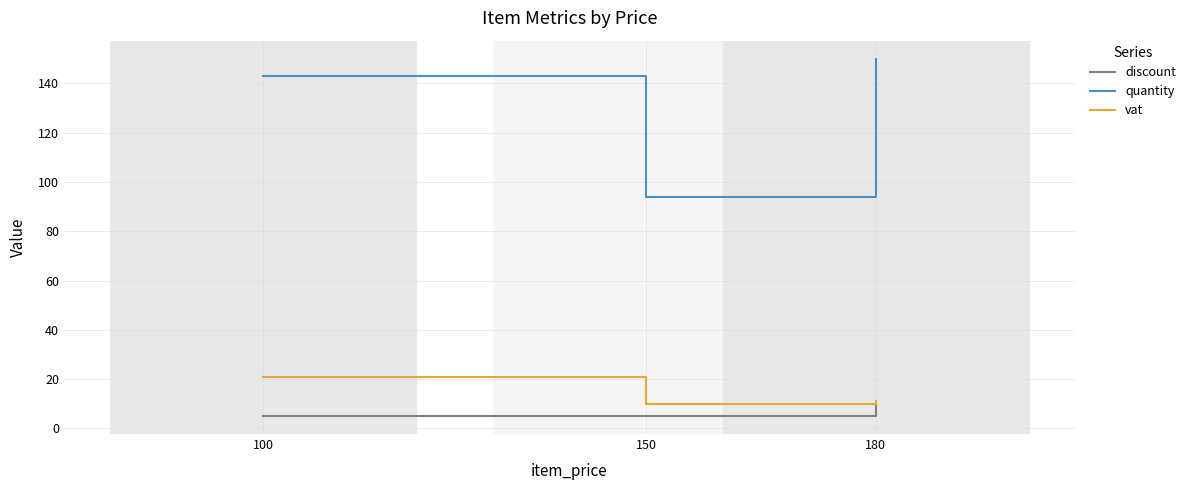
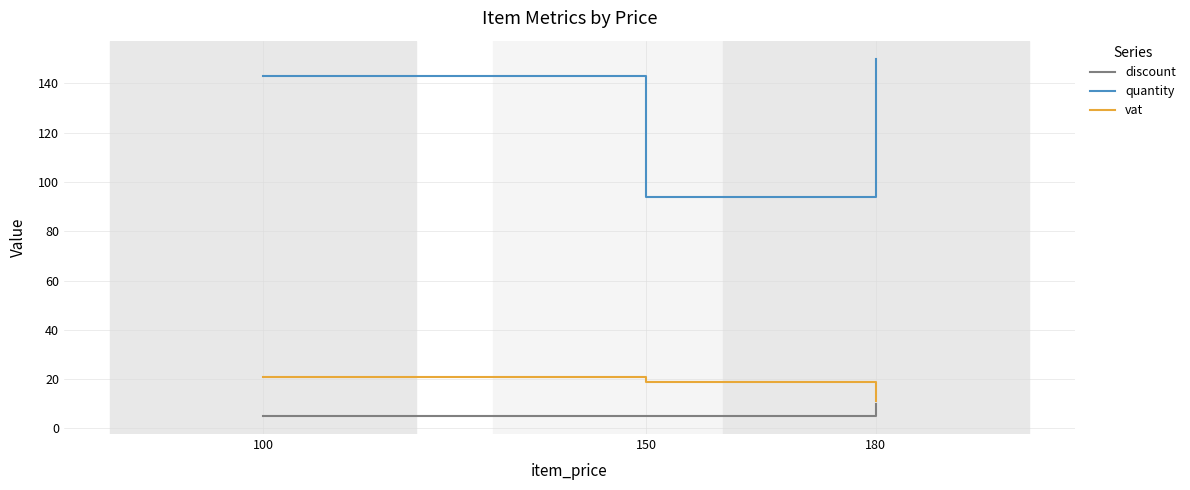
vat, 150: 10 -> 19
